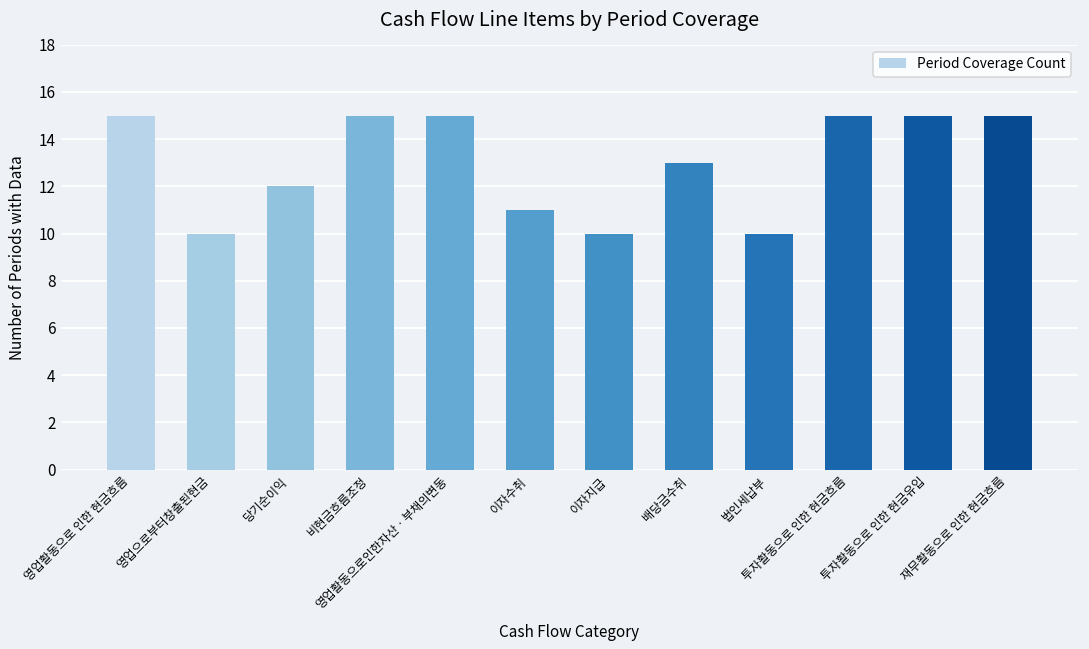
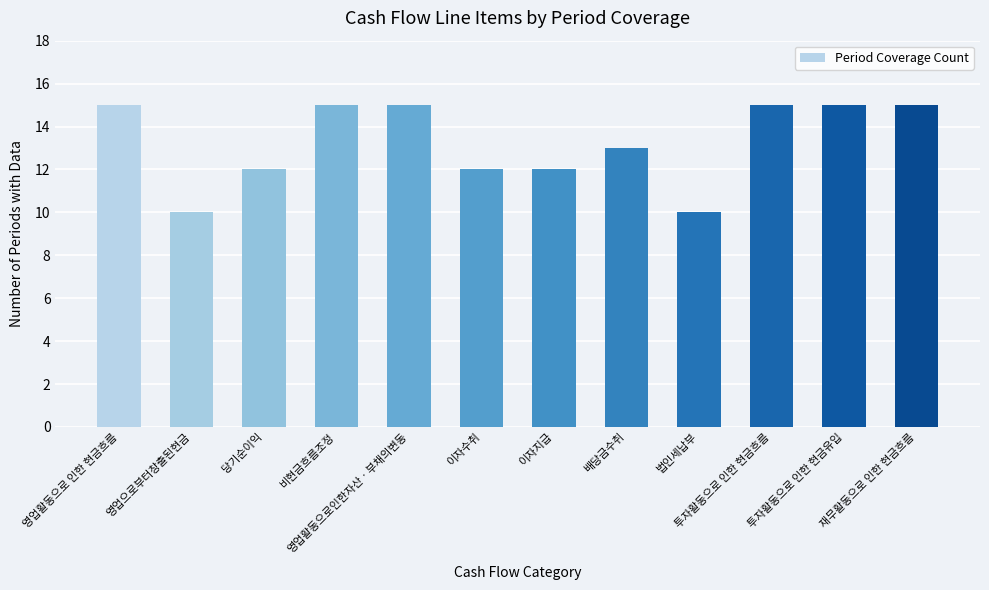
이자수취: 11 -> 12
이자지급: 10 -> 12
